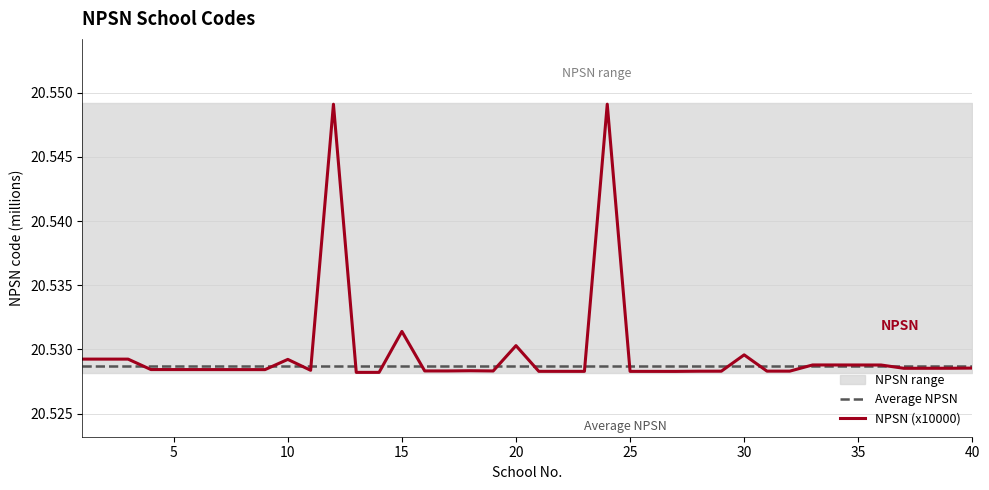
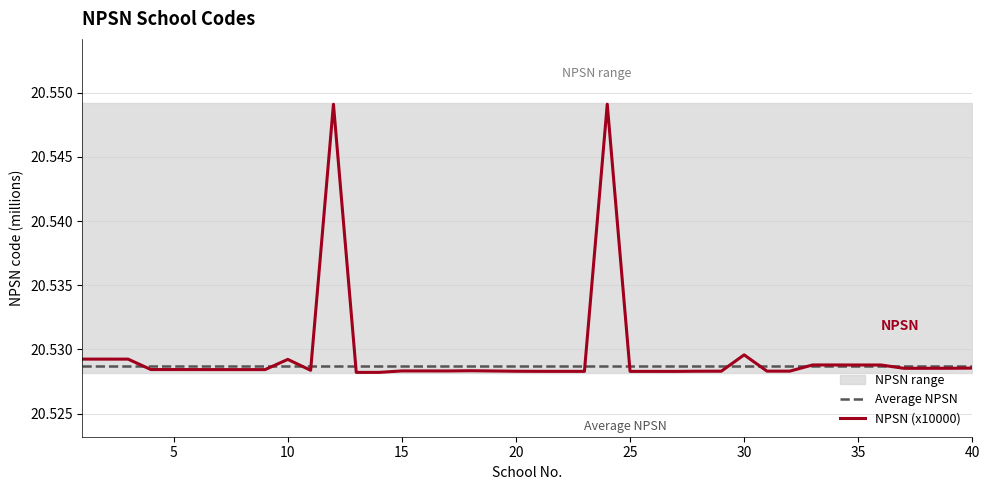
NPSN (x10000), 15: 20.5314 -> 20.5283
NPSN (x10000), 20: 20.5303 -> 20.5283
